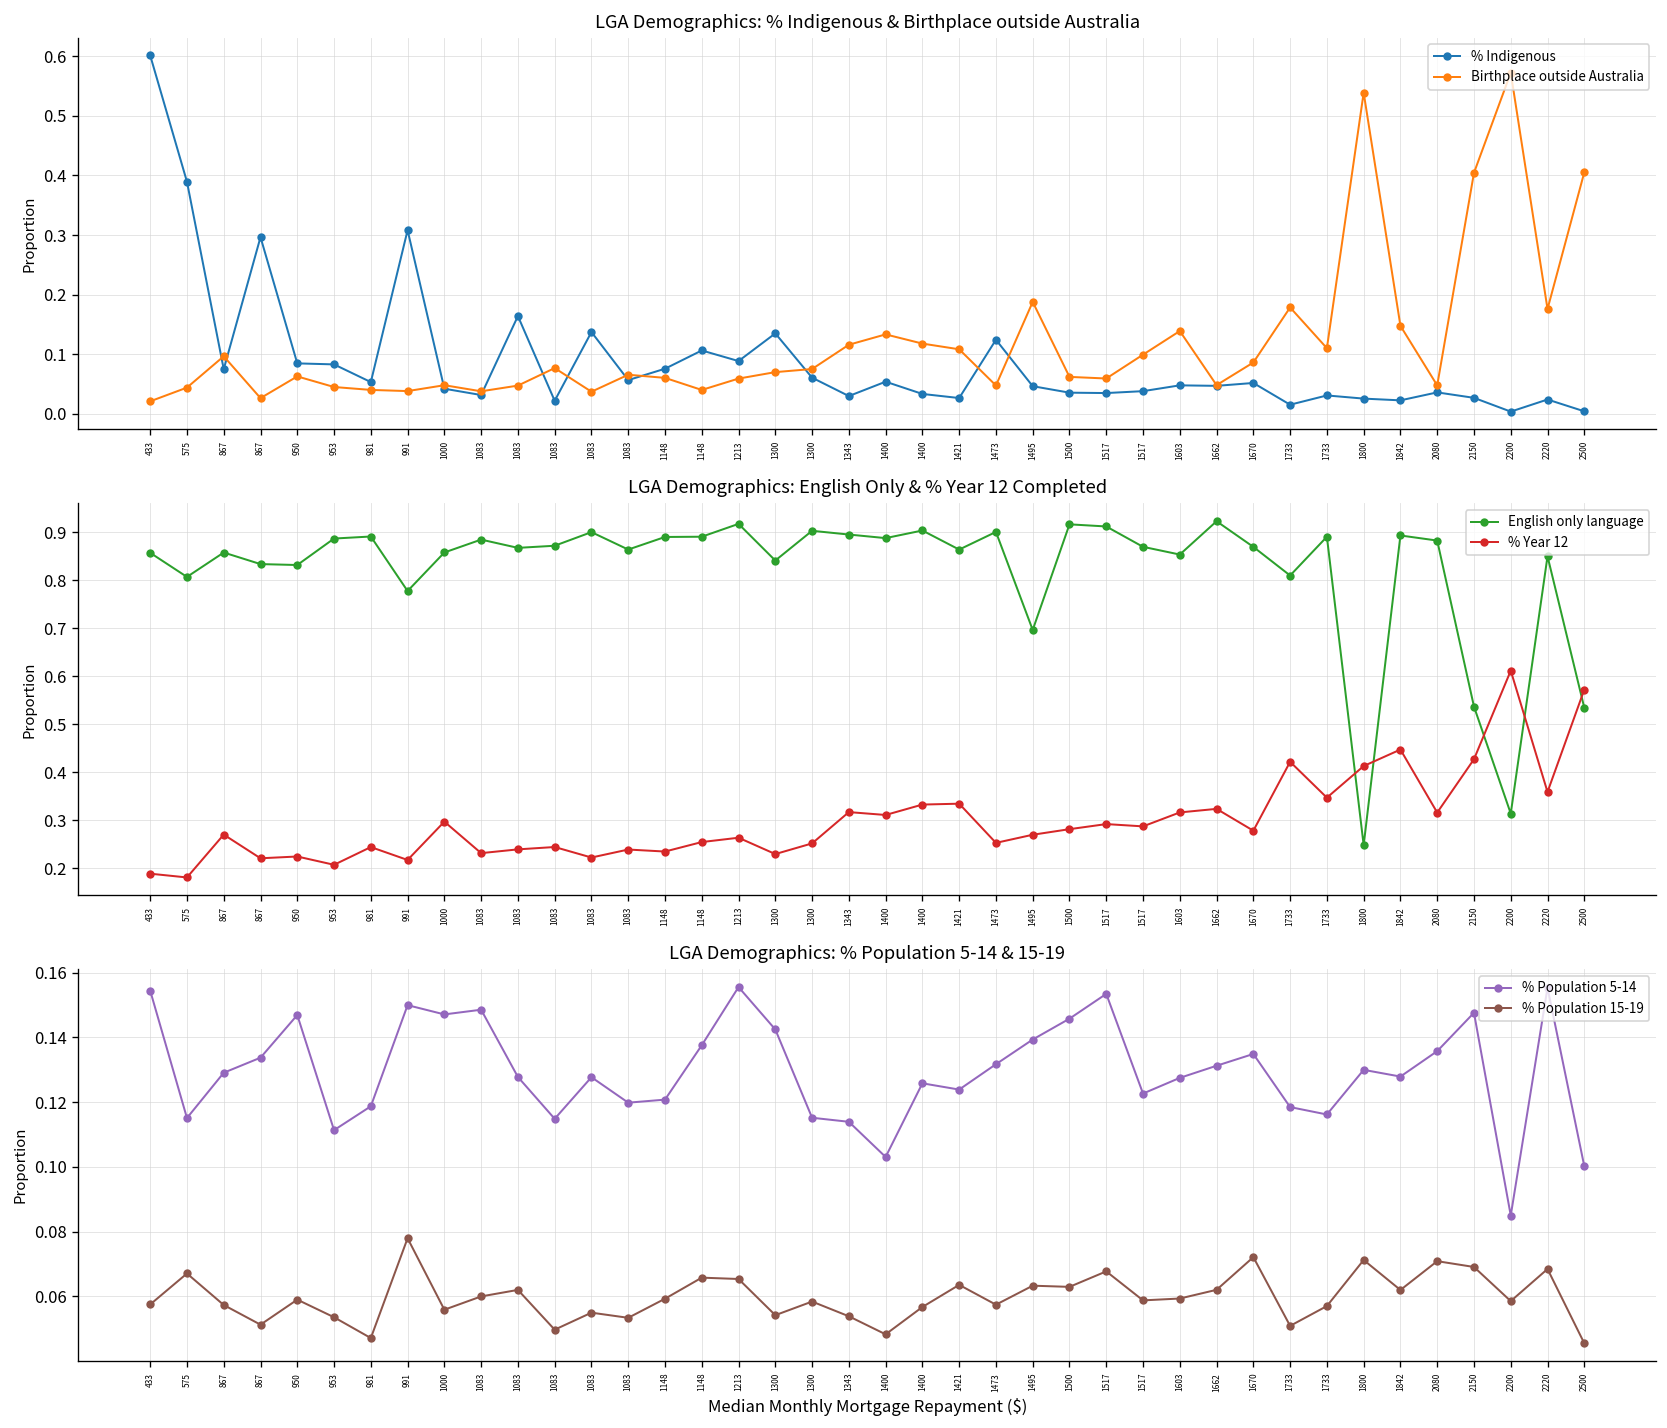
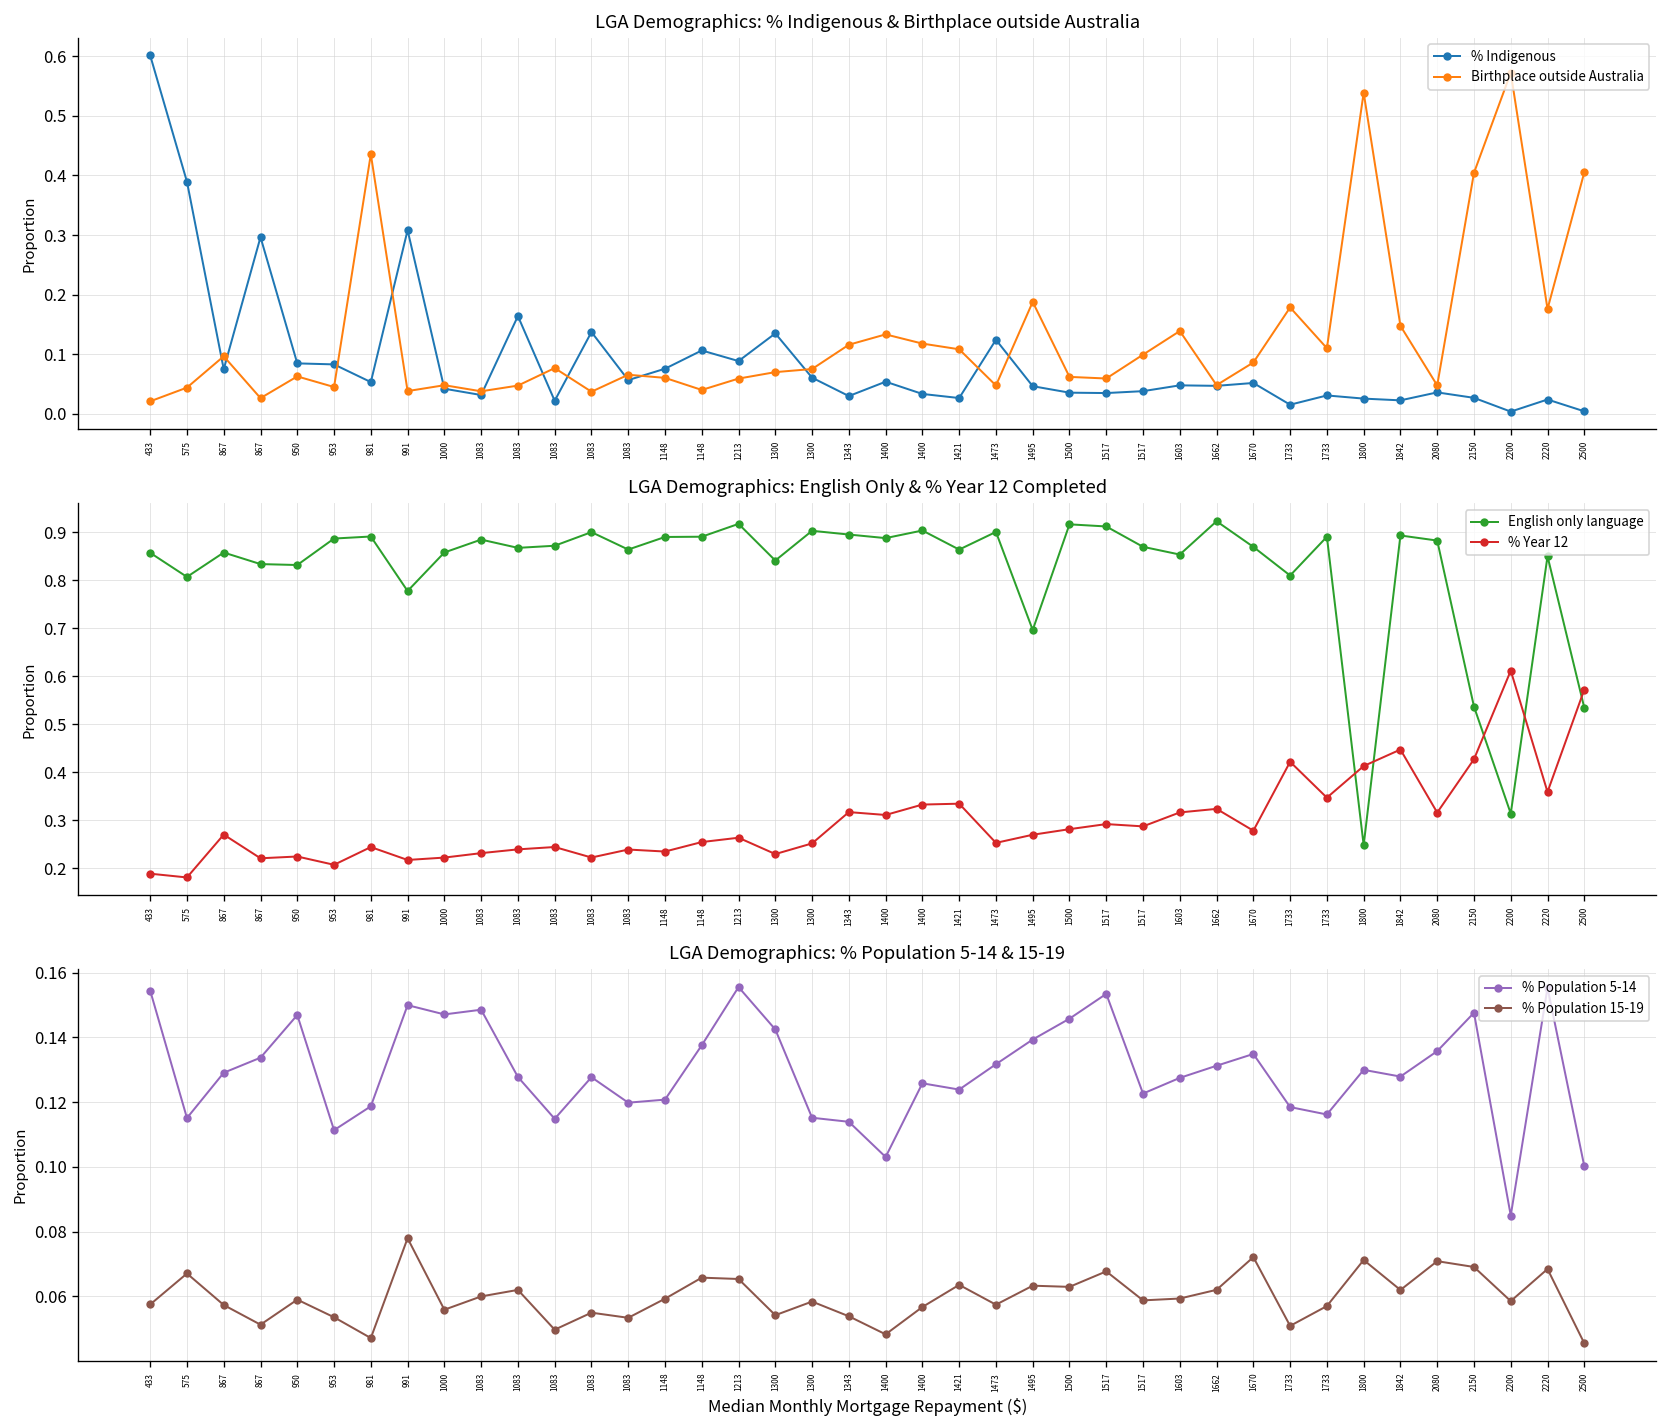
LGA Demographics: % Indigenous & Birthplace outside Australia, Birthplace outside Australia, 981: 0.04 -> 0.44
LGA Demographics: English Only & % Year 12 Completed, % Year 12, 1000: 0.30 -> 0.22
